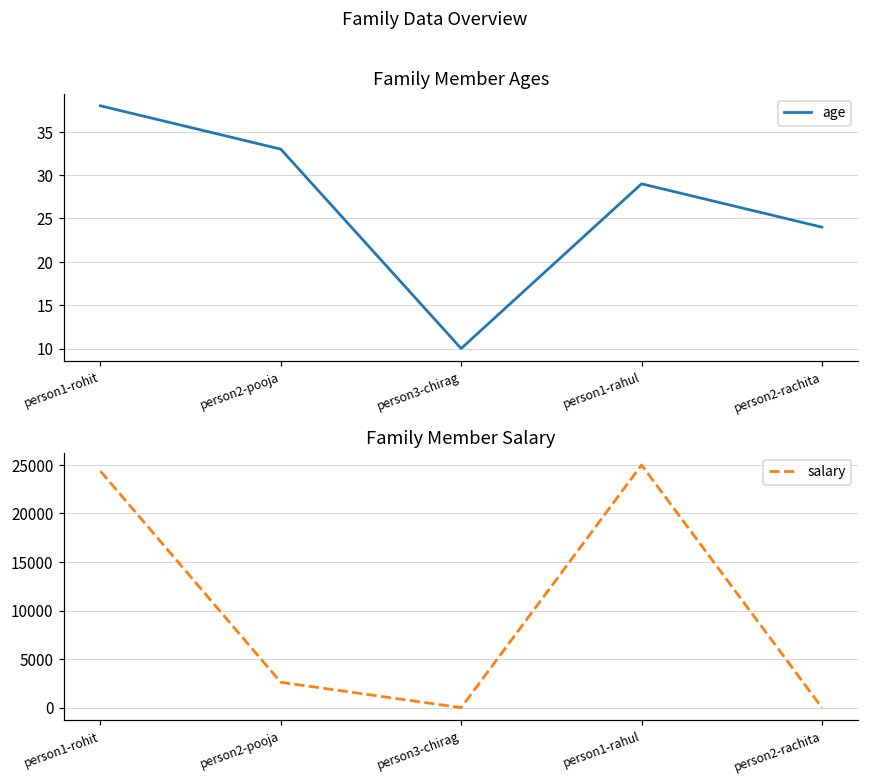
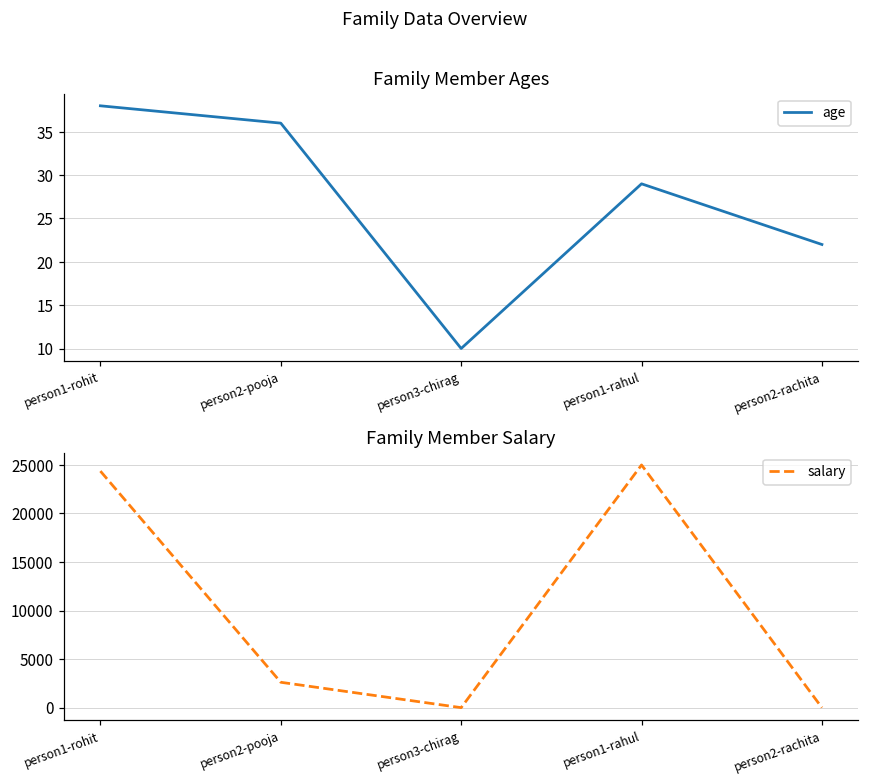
Family Member Ages, person2-pooja: 33 -> 36
Family Member Ages, person2-rachita: 24 -> 22
